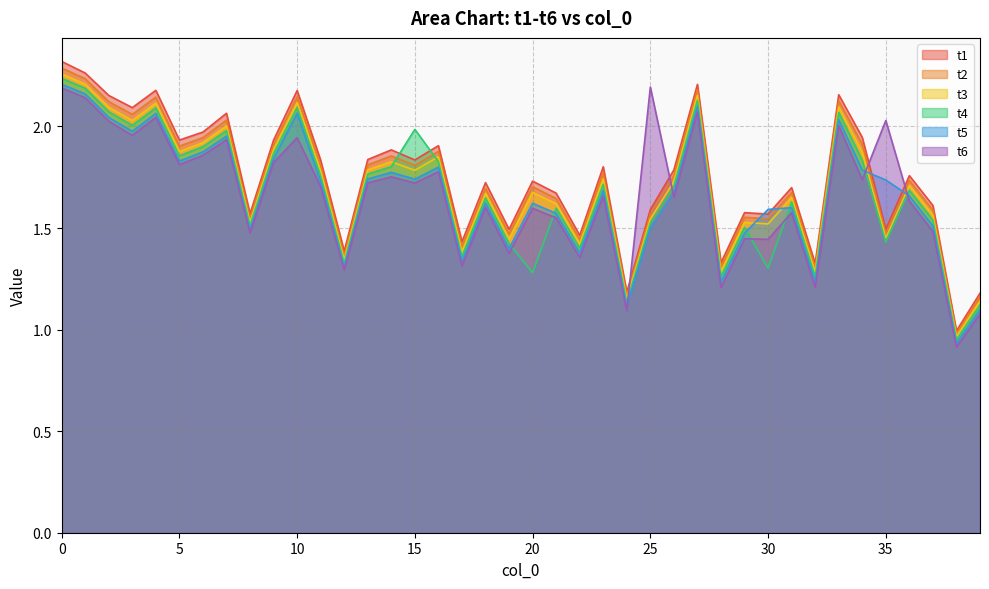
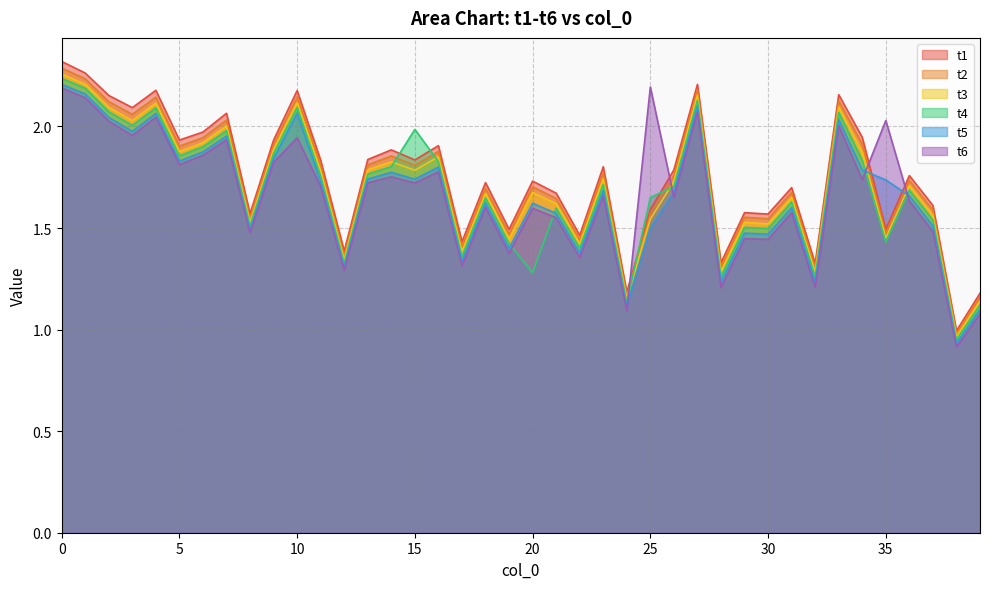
t4, 25: 1.52 -> 1.65
t4, 30: 1.30 -> 1.50
t5, 30: 1.59 -> 1.47
